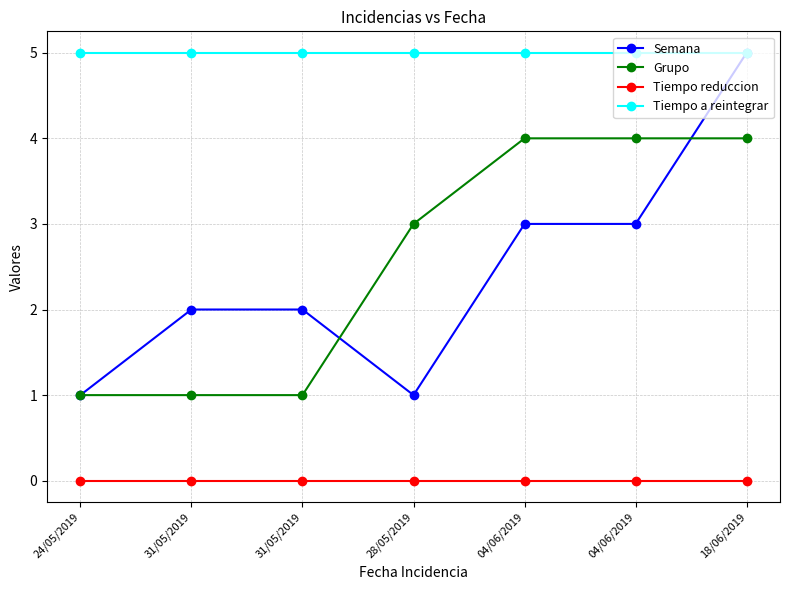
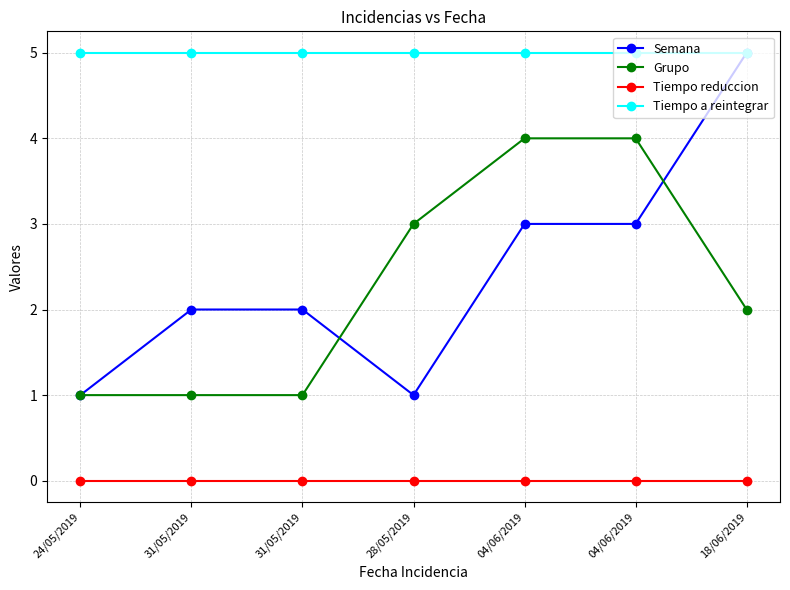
Grupo, 18/06/2019: 4 -> 2
